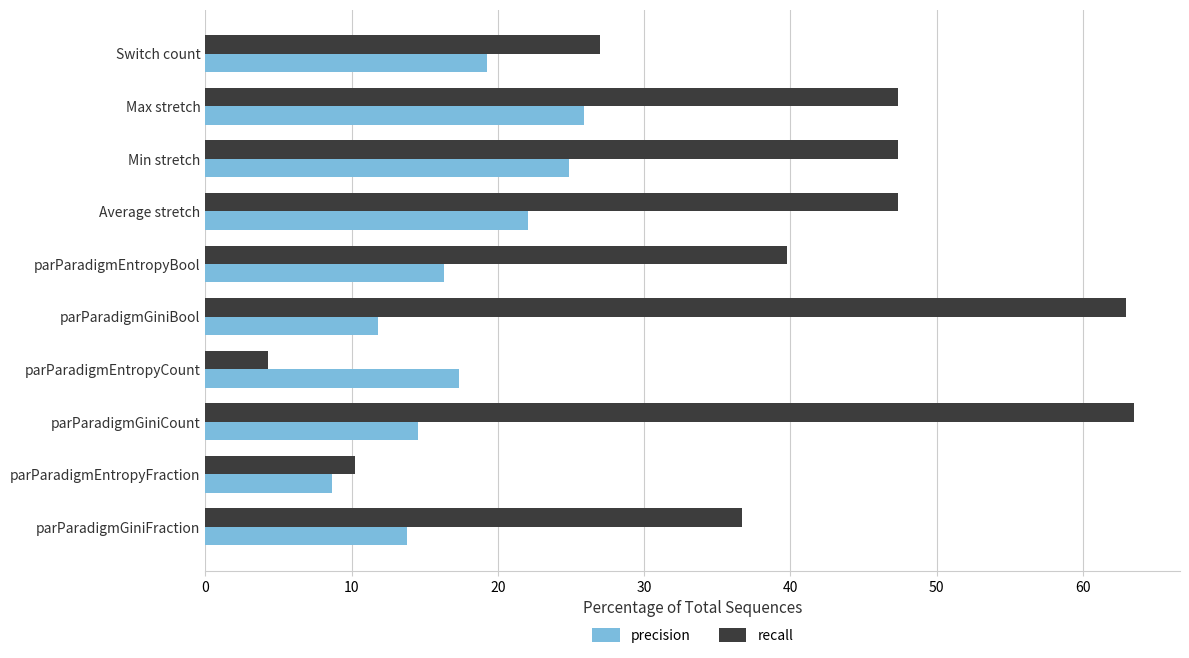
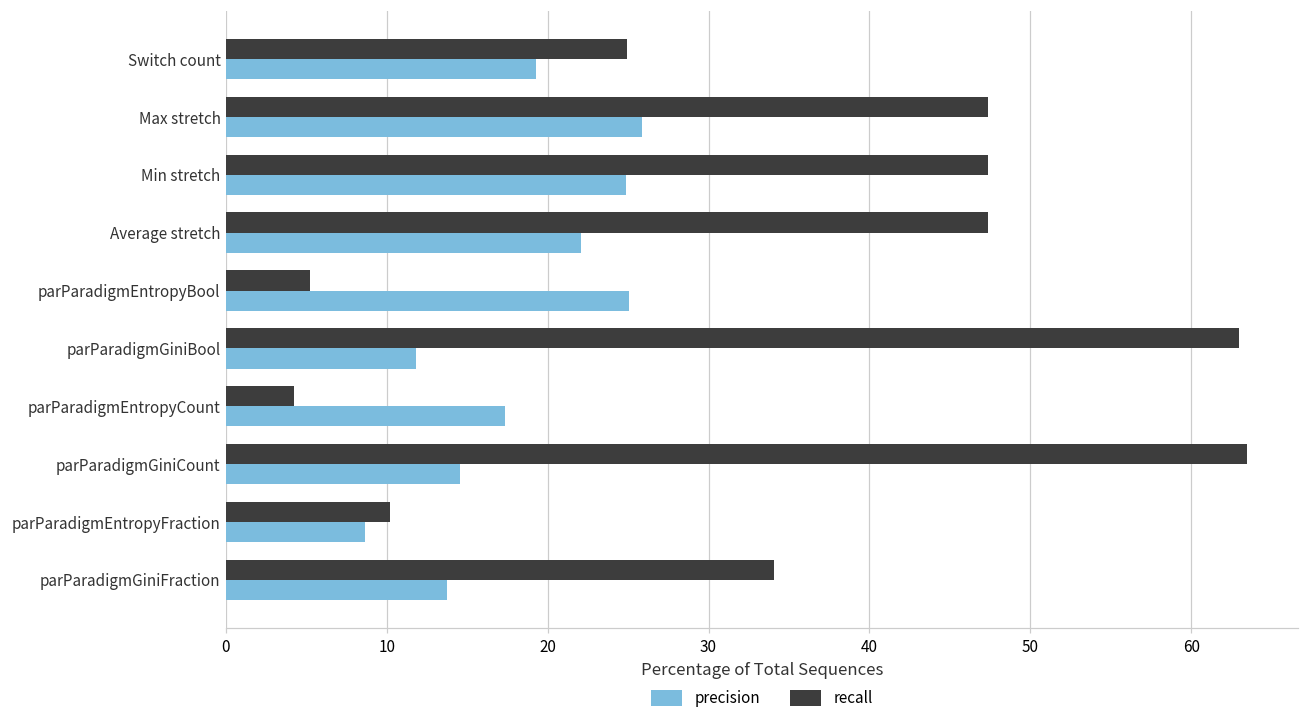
recall, Switch count: 27.0 -> 24.9
recall, parParadigmEntropyBool: 39.8 -> 5.2
precision, parParadigmEntropyBool: 16.3 -> 25.0
recall, parParadigmGiniFraction: 36.7 -> 34.1
